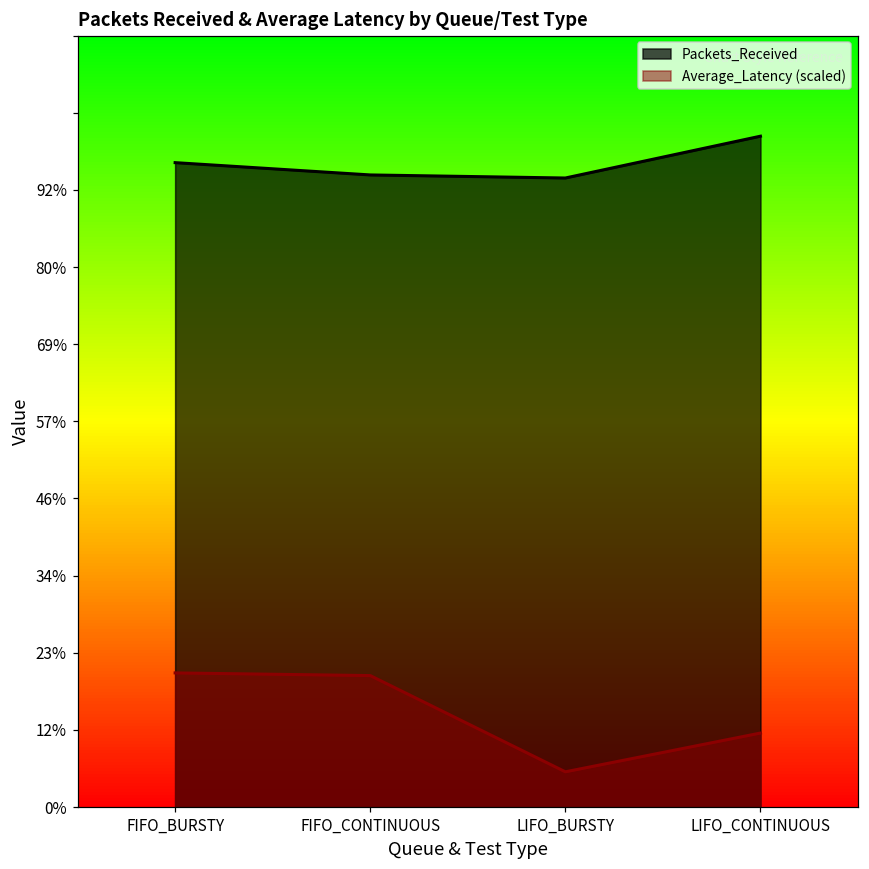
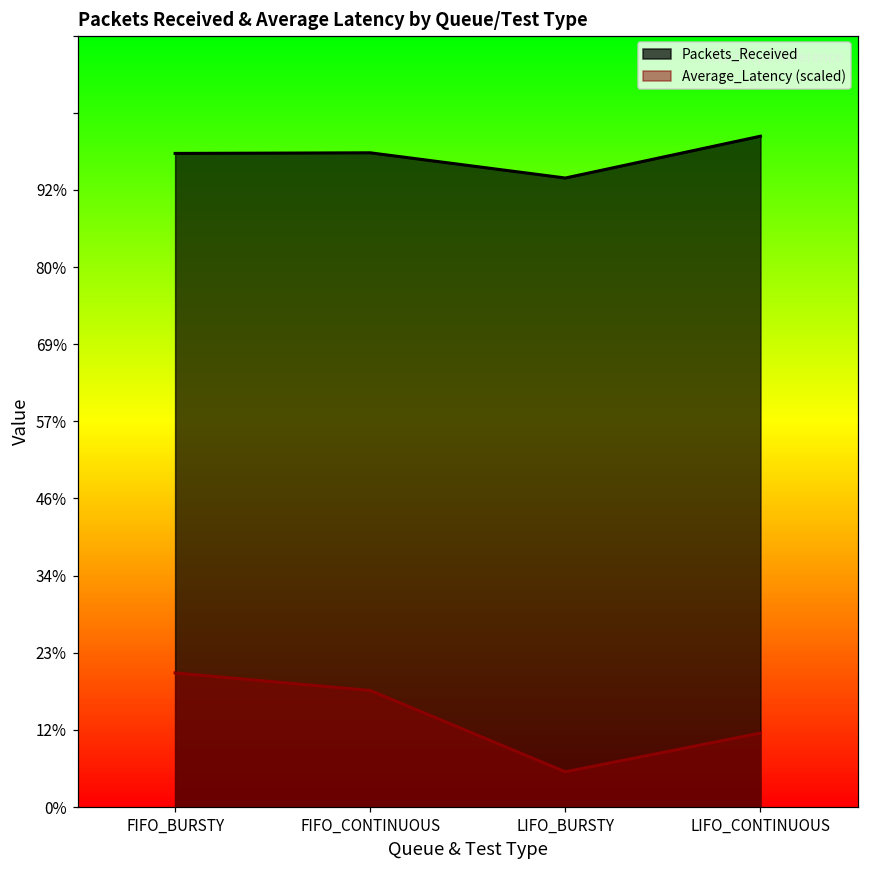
Packets_Received, FIFO_BURSTY: 96% -> 97%
Packets_Received, FIFO_CONTINUOUS: 94% -> 98%
Average_Latency (scaled), FIFO_CONTINUOUS: 20% -> 17%
